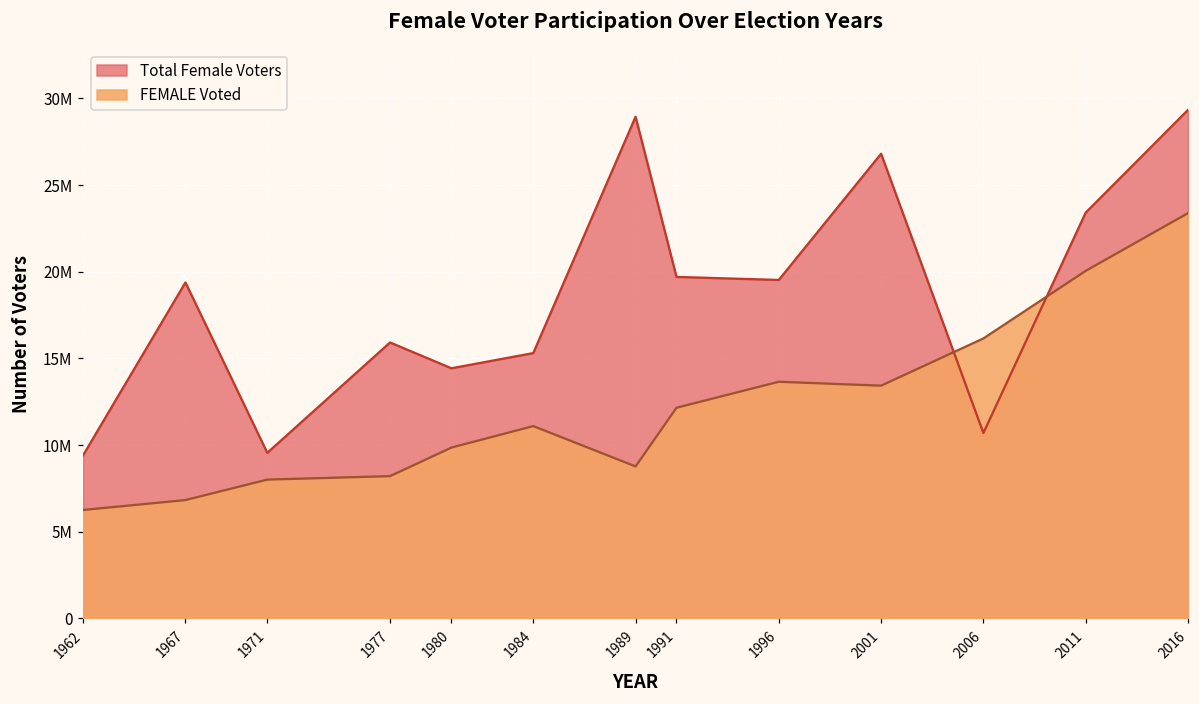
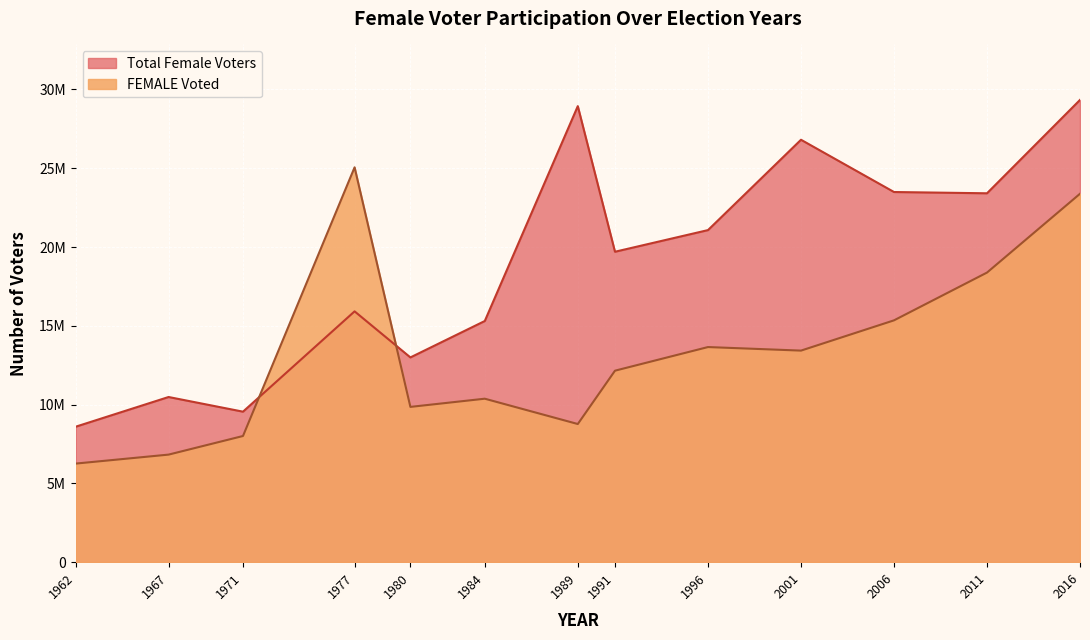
Total Female Voters, 1962: 9400000 -> 8600000
Total Female Voters, 1967: 19400000 -> 10500000
FEMALE Voted, 1977: 8200000 -> 25100000
Total Female Voters, 1980: 14400000 -> 13000000
FEMALE Voted, 1984: 11100000 -> 10400000
Total Female Voters, 1996: 19500000 -> 21100000
Total Female Voters, 2006: 10700000 -> 23500000
FEMALE Voted, 2006: 16200000 -> 15300000
FEMALE Voted, 2011: 20000000 -> 18400000
